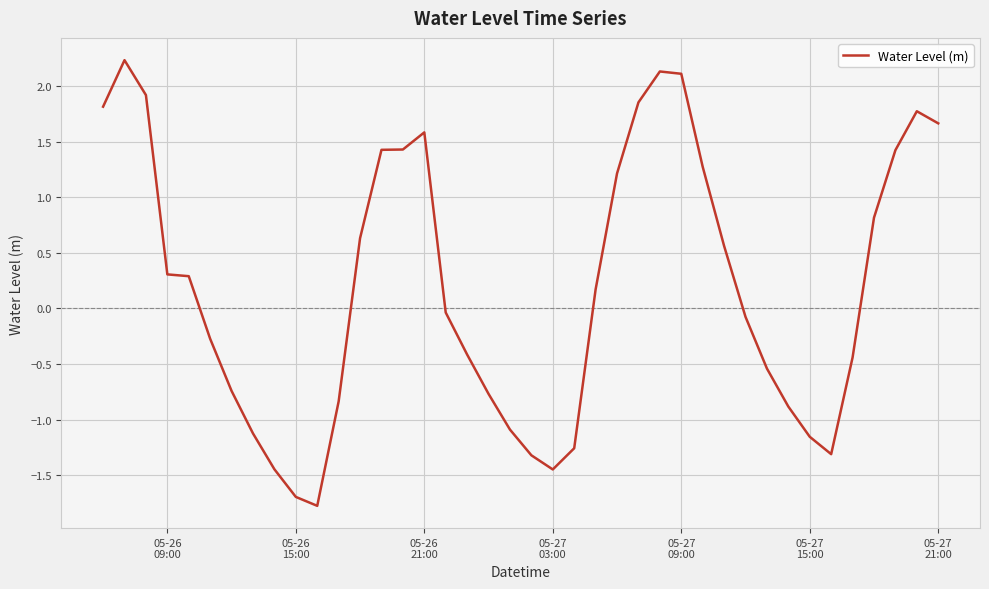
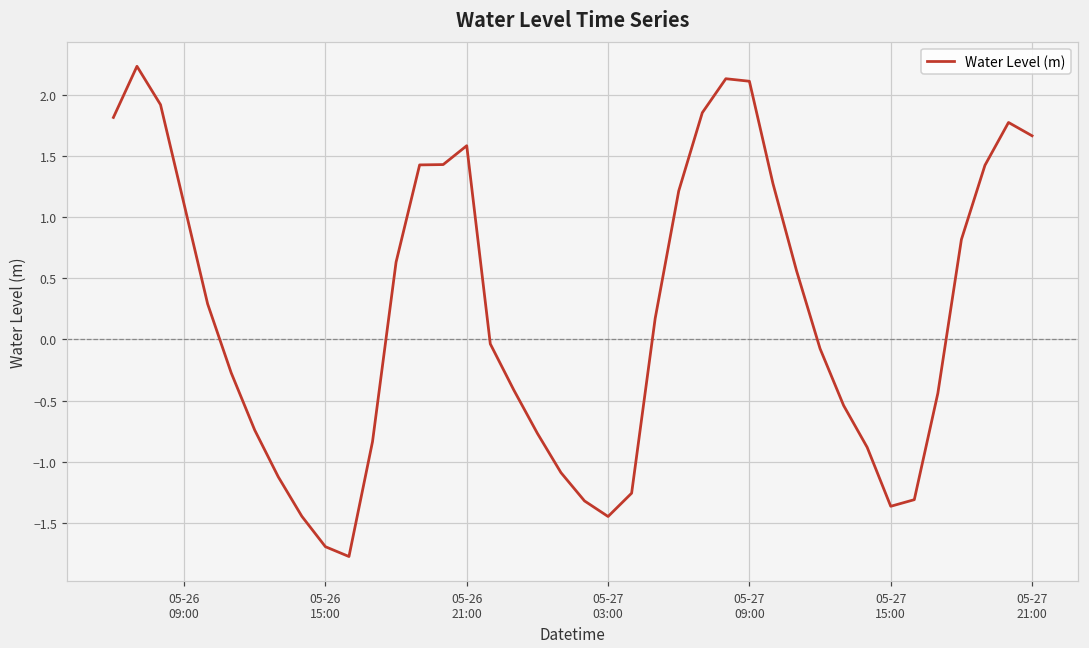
05-26 09:00: 0.31 -> 1.11
05-27 15:00: -1.15 -> -1.36
